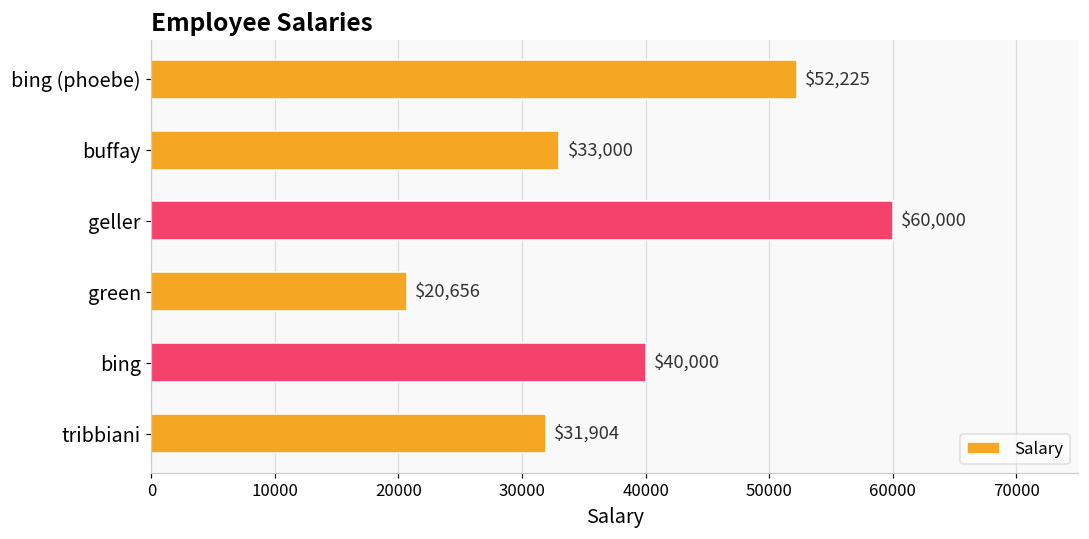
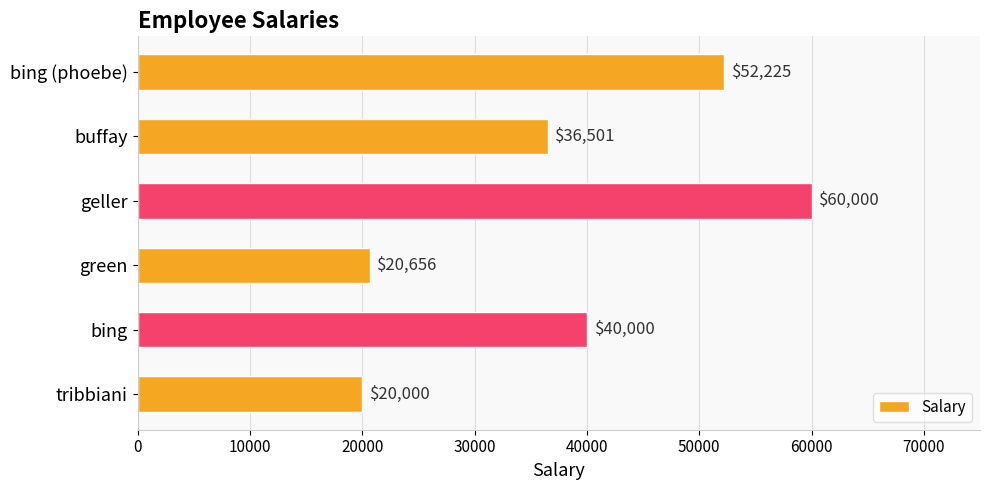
buffay: $33,000 -> $36,501
tribbiani: $31,904 -> $20,000
